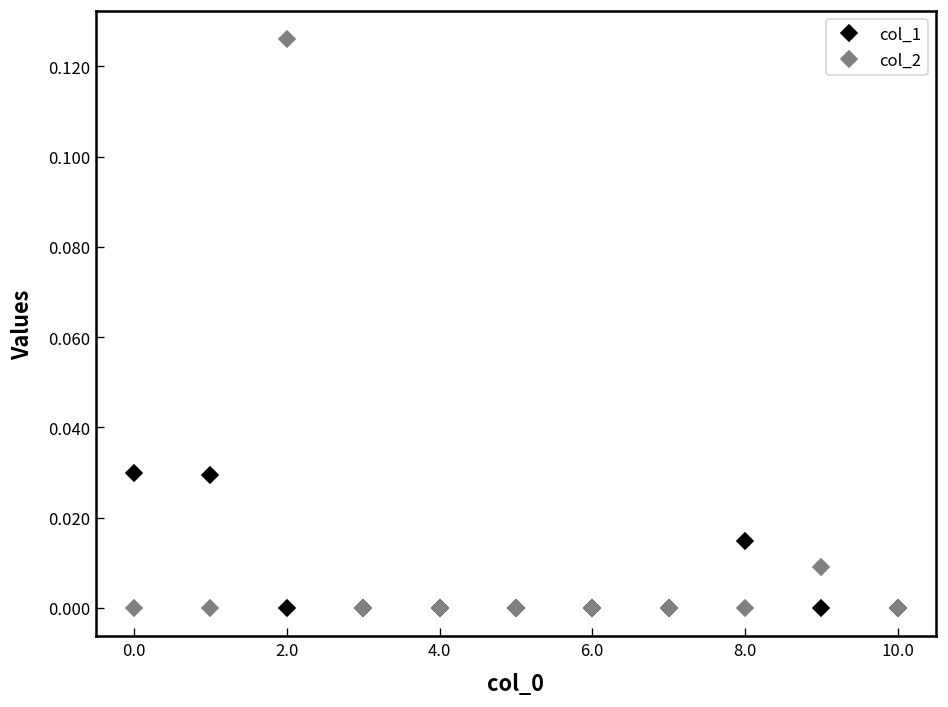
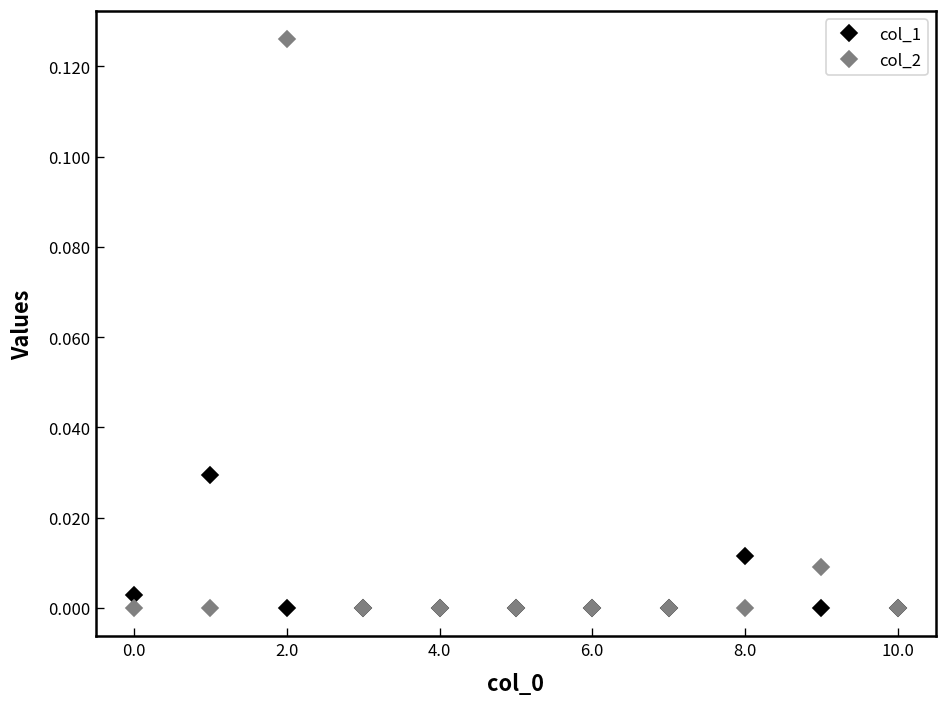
col_1, 0.0: 0.030 -> 0.003
col_1, 8.0: 0.015 -> 0.011
